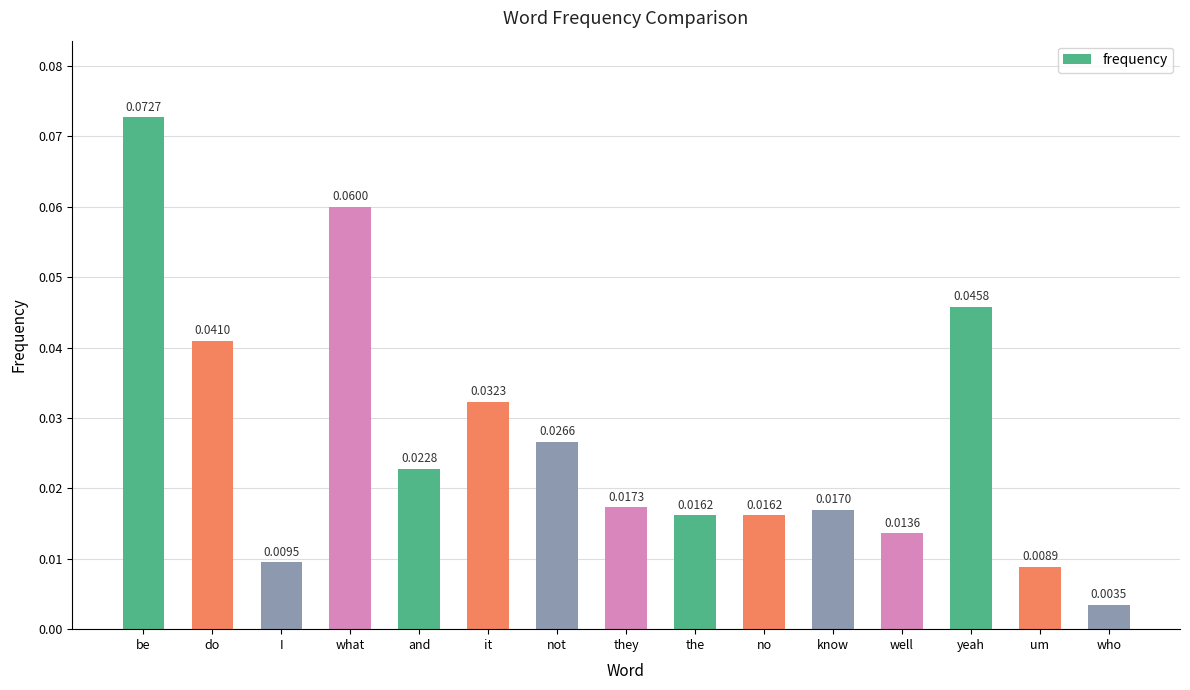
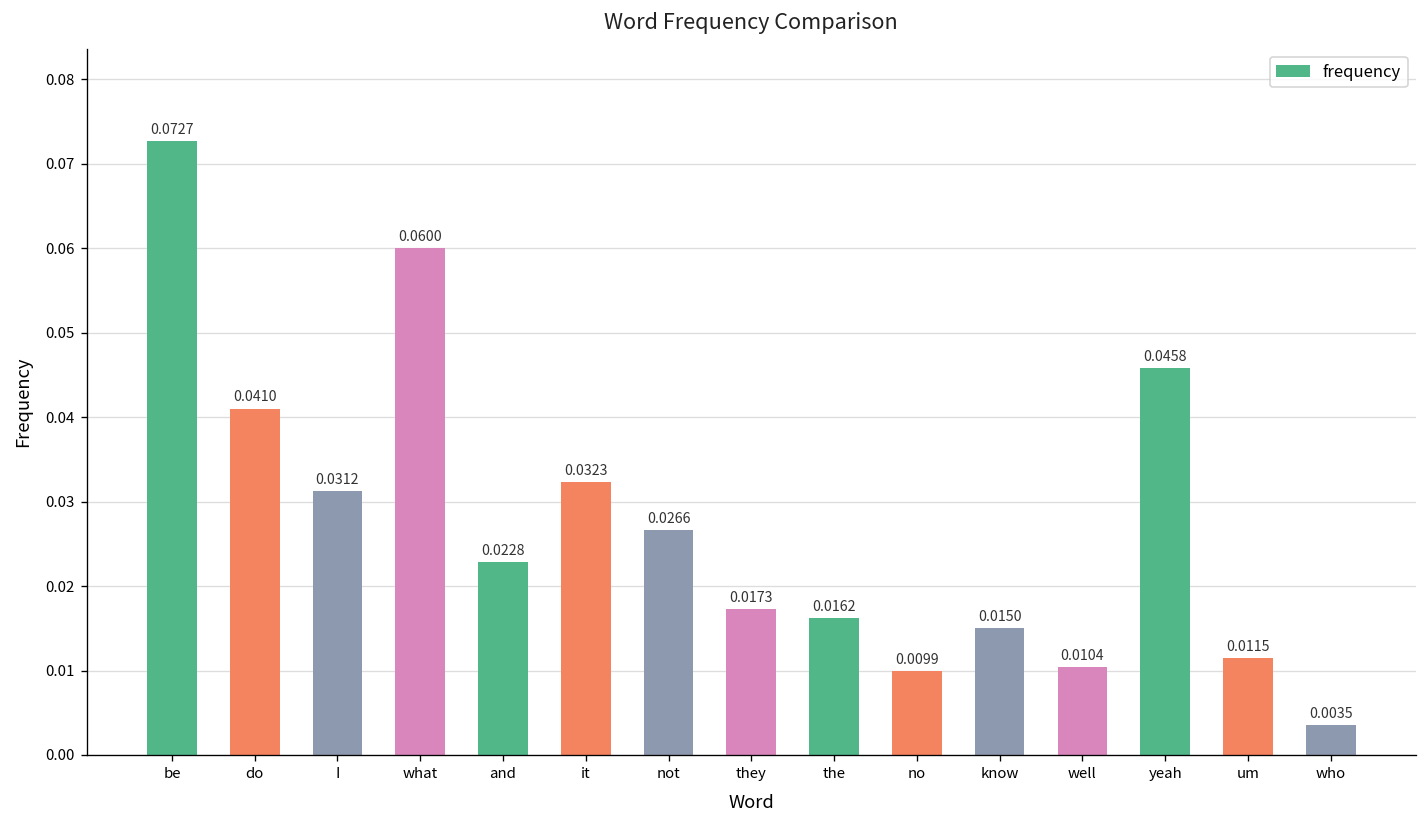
I: 0.0095 -> 0.0312
no: 0.0162 -> 0.0099
know: 0.0170 -> 0.0150
well: 0.0136 -> 0.0104
um: 0.0089 -> 0.0115
